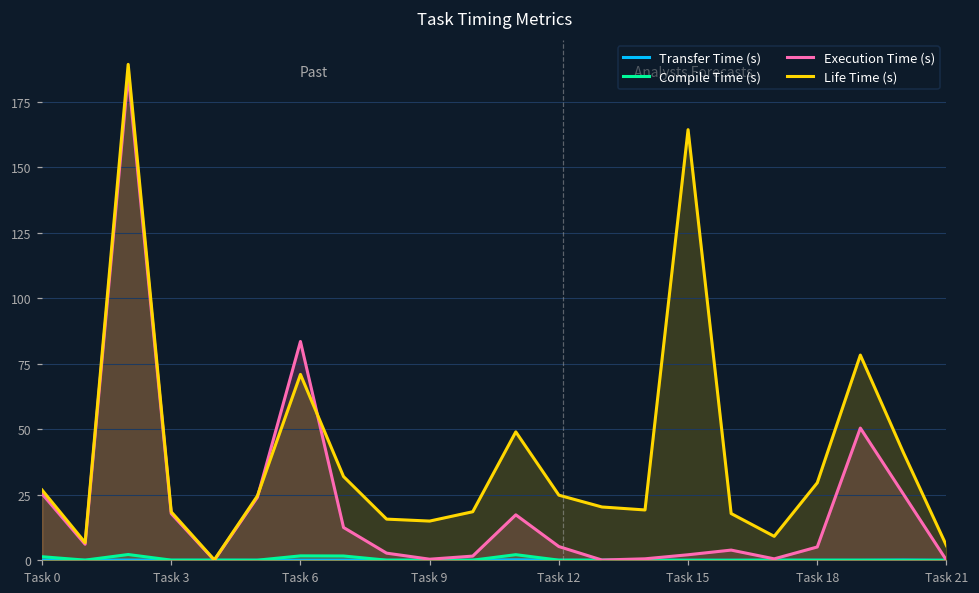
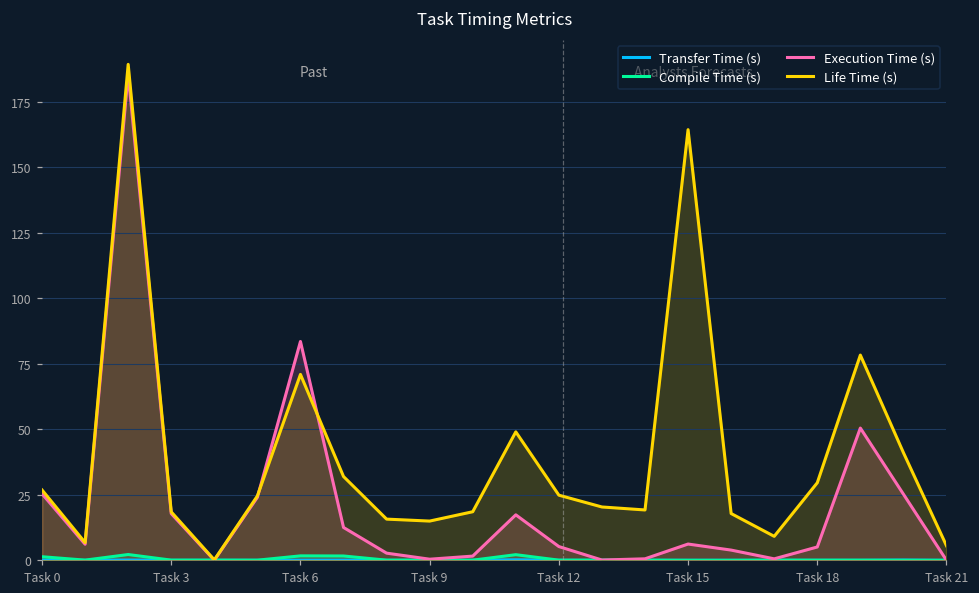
Execution Time (s), Task 15: 2 -> 6
